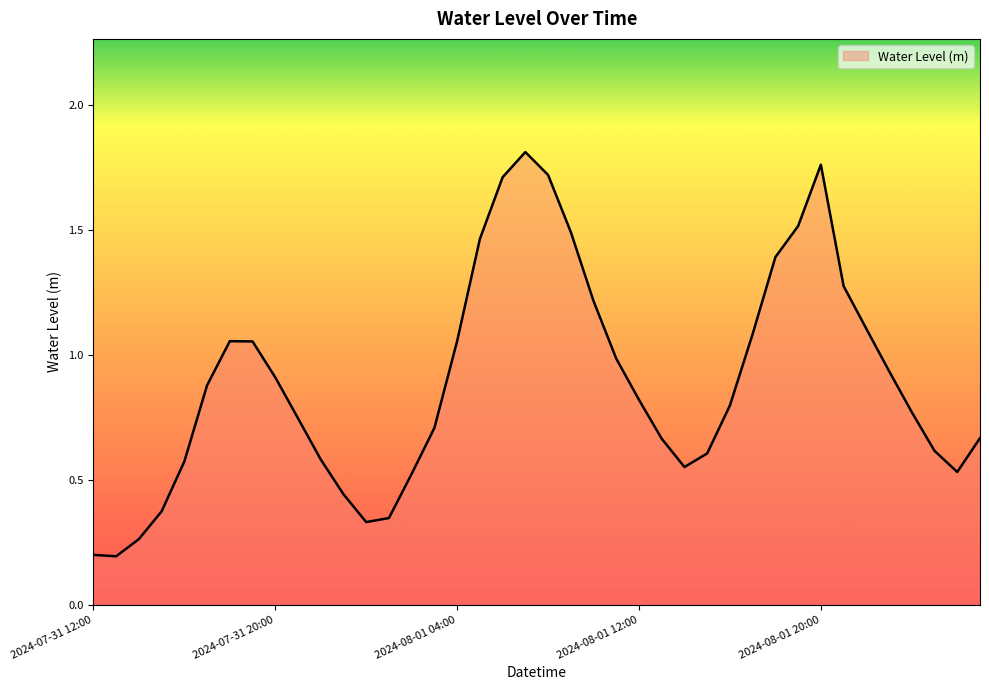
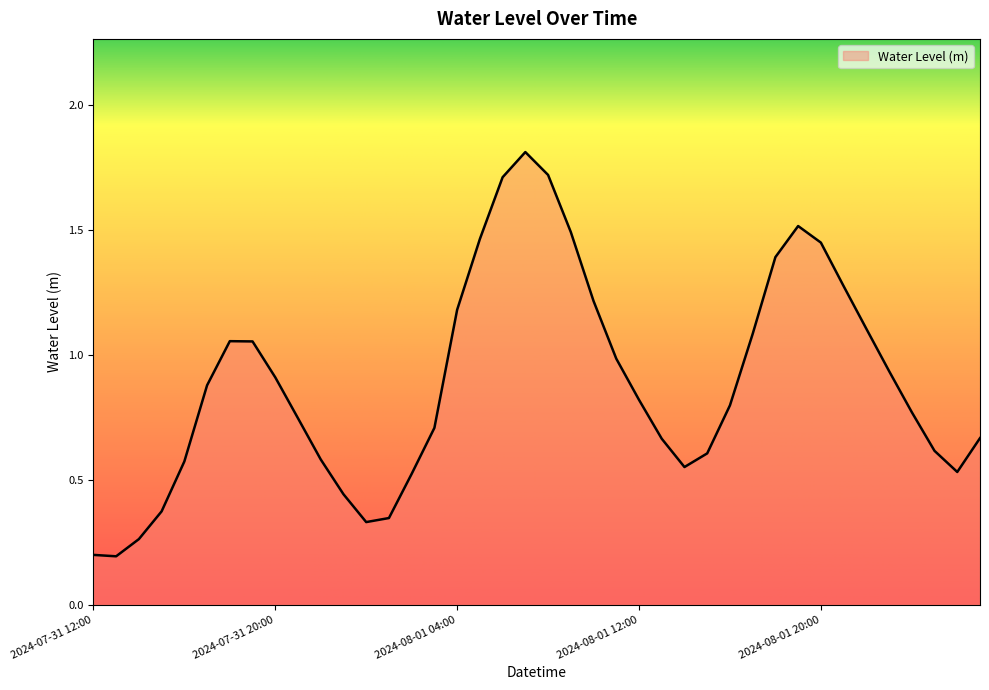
2024-08-01 04:00: 1.05 -> 1.18
2024-08-01 20:00: 1.76 -> 1.45
